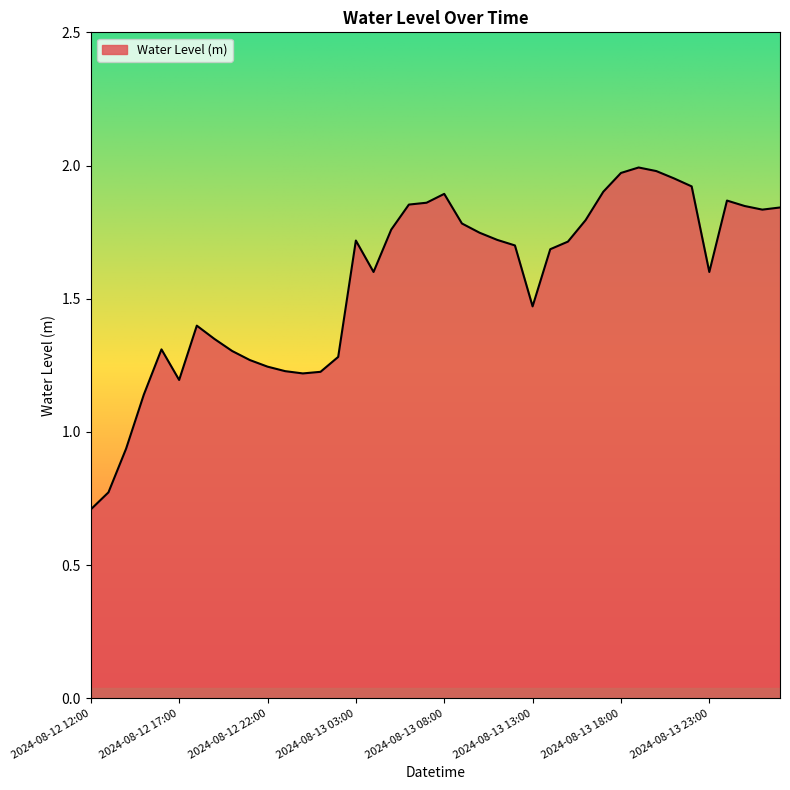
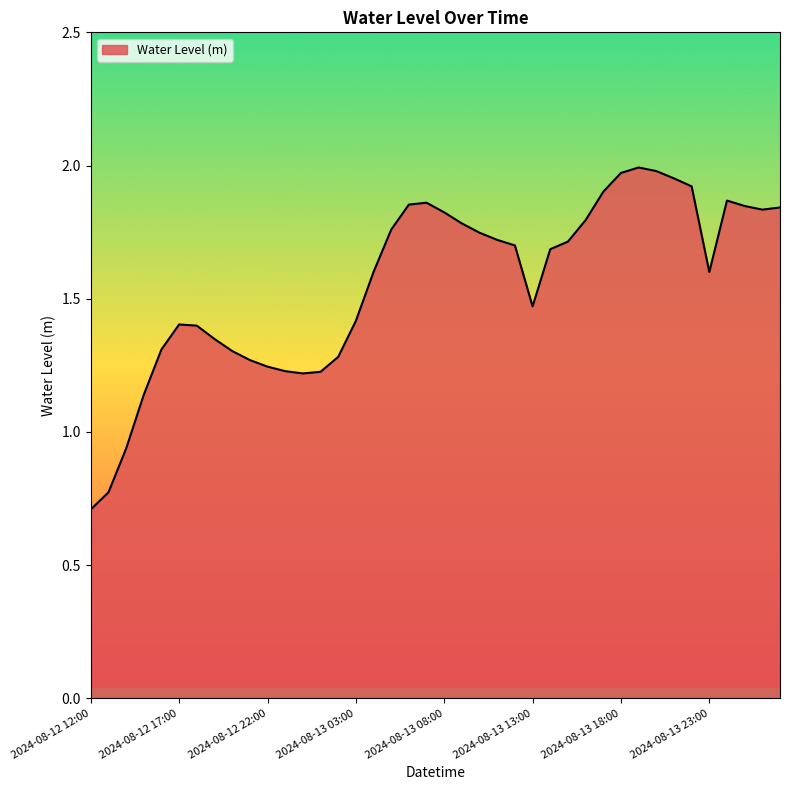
2024-08-12 17:00: 1.19 -> 1.40
2024-08-13 03:00: 1.72 -> 1.42
2024-08-13 08:00: 1.89 -> 1.82
